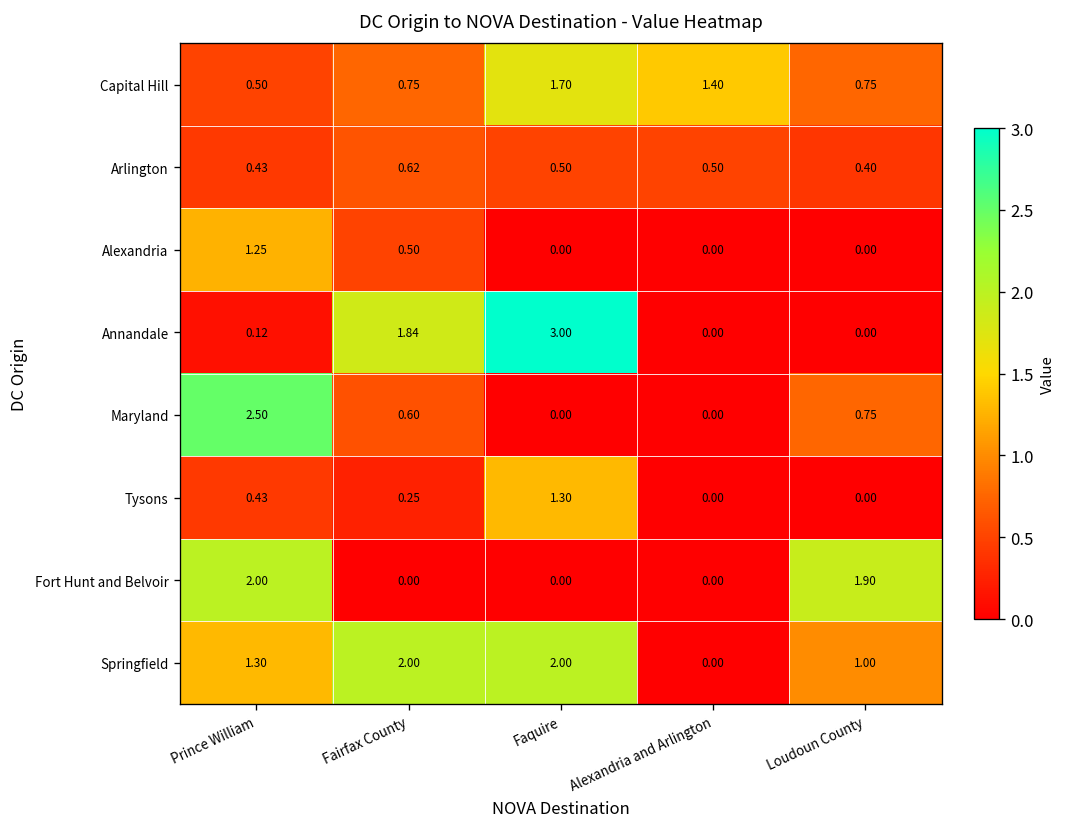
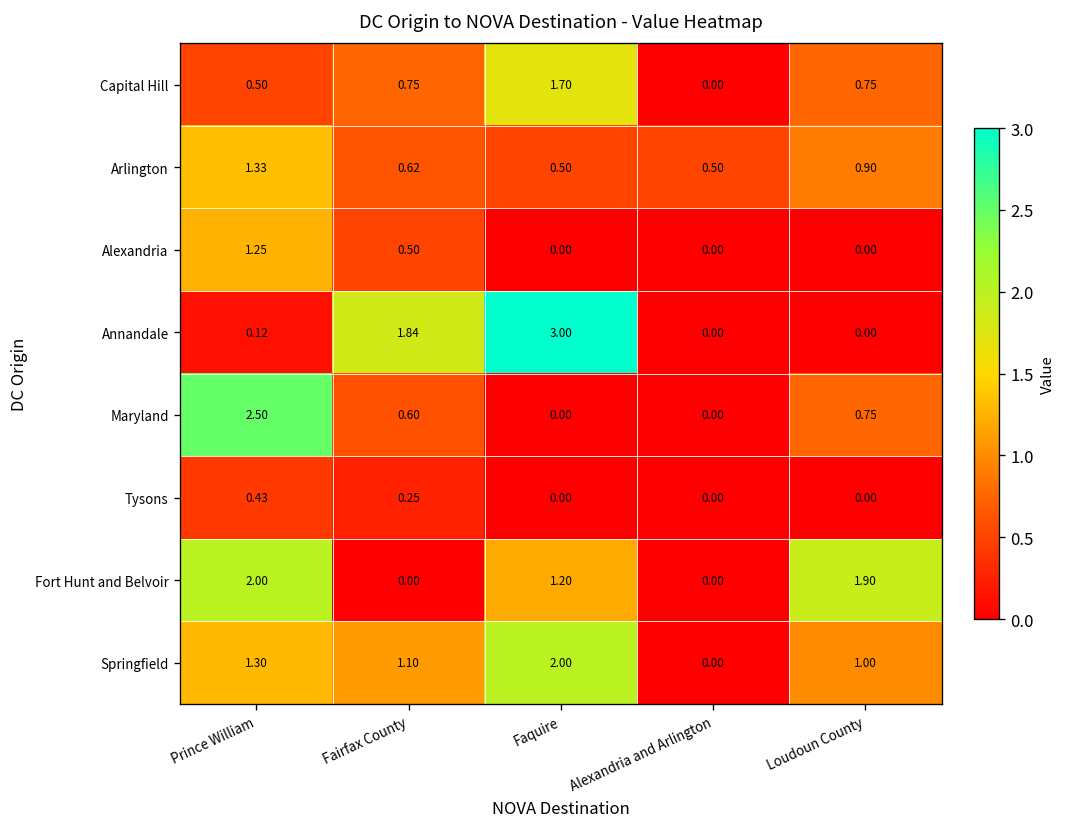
Capital Hill, Alexandria and Arlington: 1.40 -> 0.00
Arlington, Prince William: 0.43 -> 1.33
Arlington, Loudoun County: 0.40 -> 0.90
Tysons, Faquire: 1.30 -> 0.00
Fort Hunt and Belvoir, Faquire: 0.00 -> 1.20
Springfield, Fairfax County: 2.00 -> 1.10
